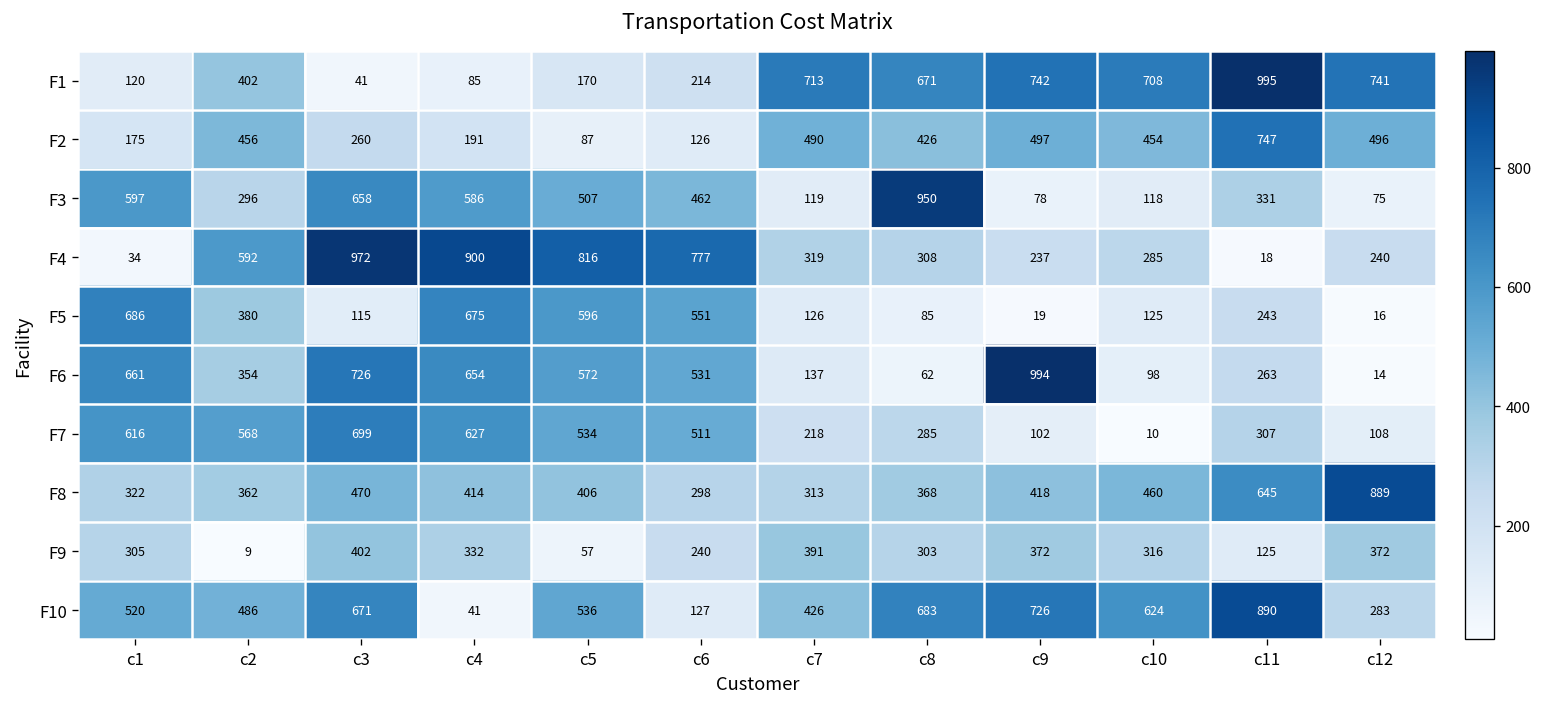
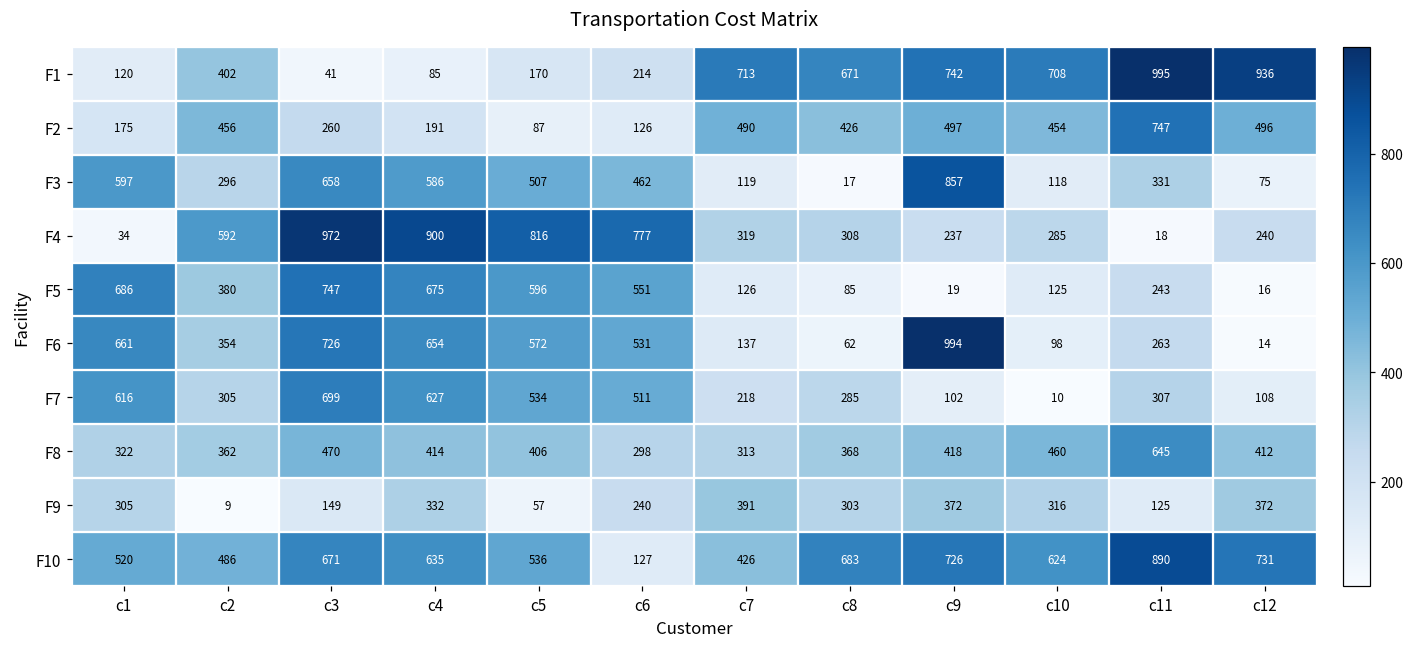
F1, c12: 741 -> 936
F3, c8: 950 -> 17
F3, c9: 78 -> 857
F5, c3: 115 -> 747
F7, c2: 568 -> 305
F8, c12: 889 -> 412
F9, c3: 402 -> 149
F10, c4: 41 -> 635
F10, c12: 283 -> 731
